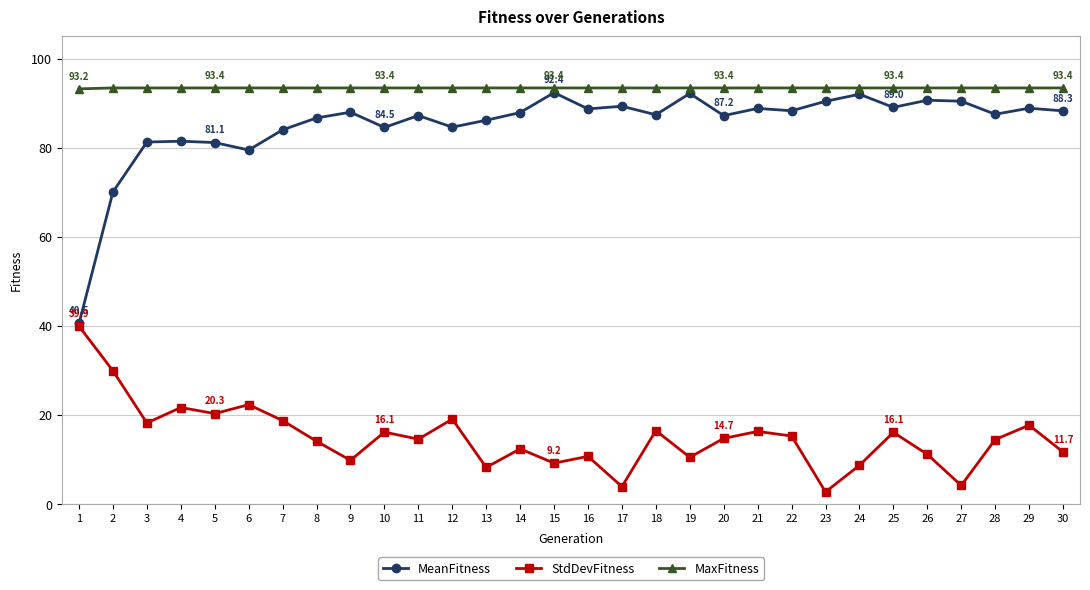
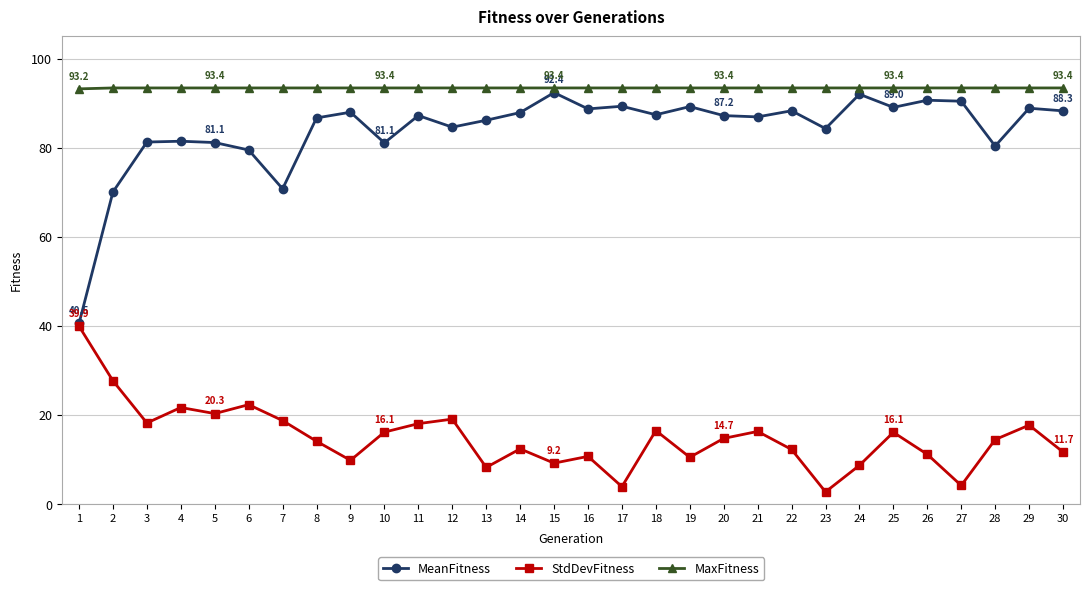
StdDevFitness, 2: 30 -> 28
MeanFitness, 7: 84 -> 71
MeanFitness, 10: 84.5 -> 81.1
StdDevFitness, 11: 15 -> 18
MeanFitness, 19: 92 -> 89
MeanFitness, 21: 89 -> 87
StdDevFitness, 22: 15 -> 12
MeanFitness, 23: 90 -> 84
MeanFitness, 28: 88 -> 80
